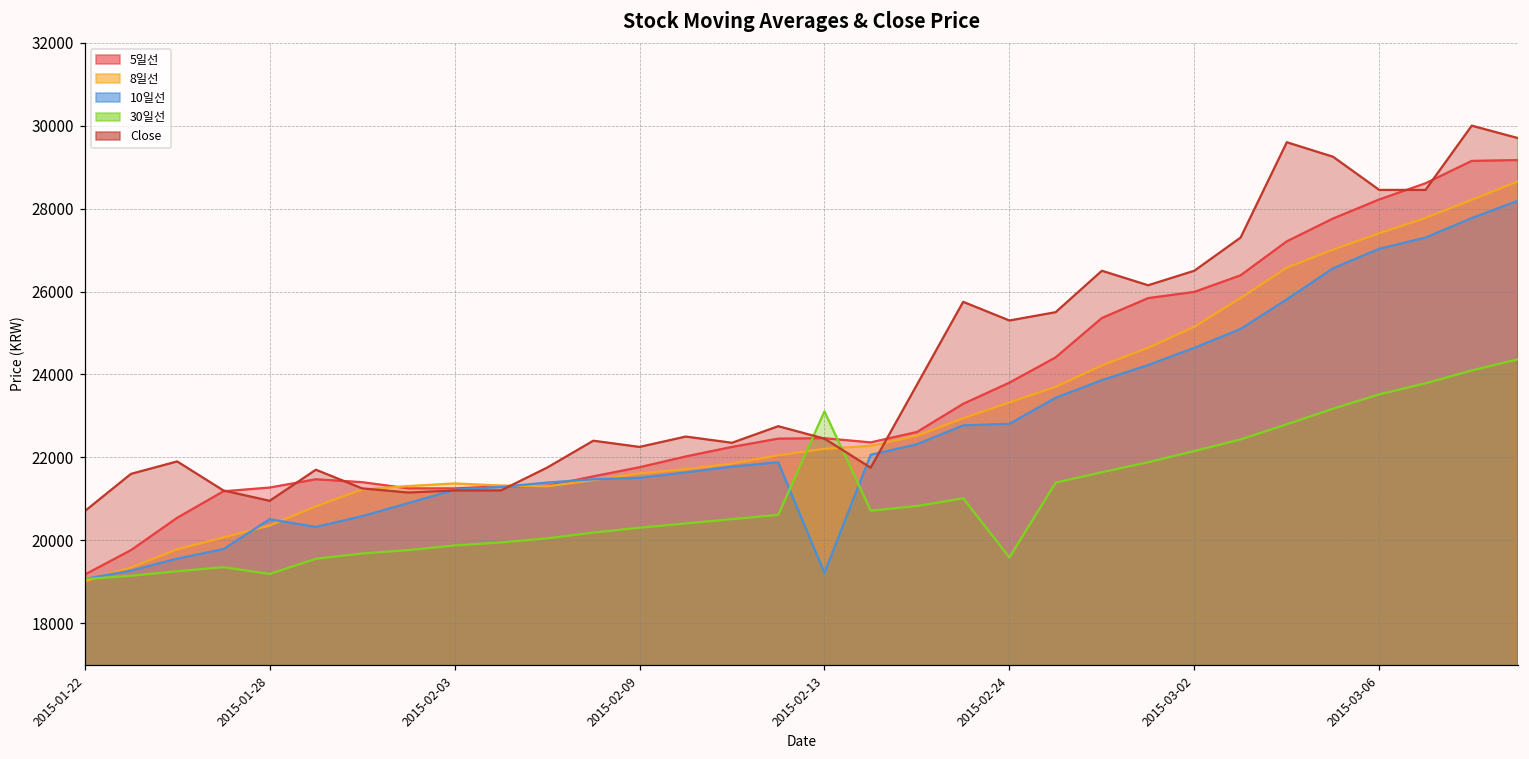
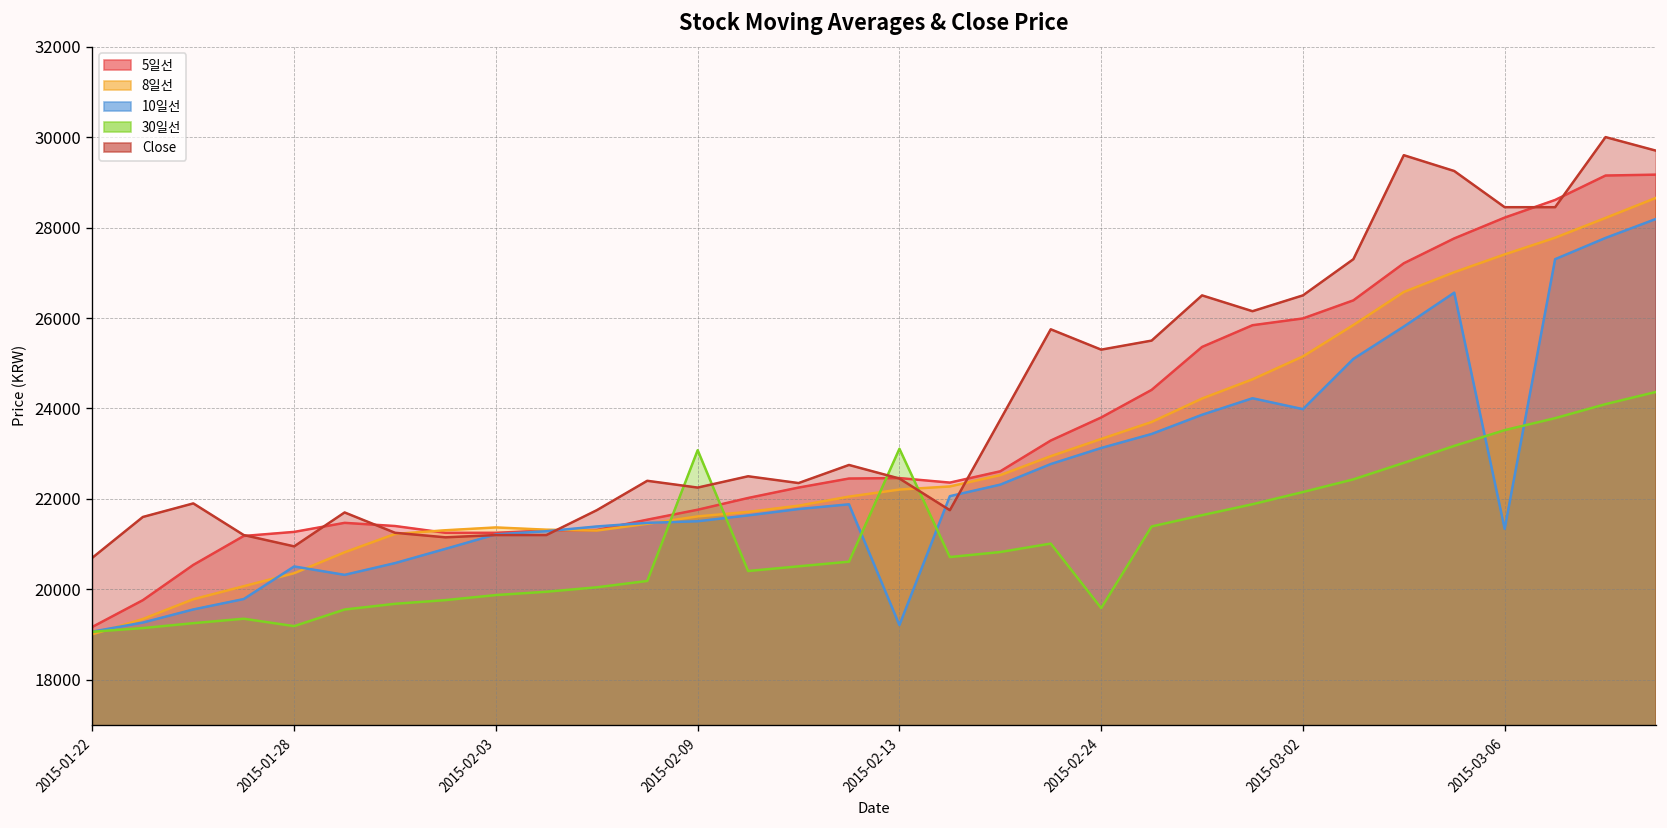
30일선, 2015-02-09: 20300 -> 23100
10일선, 2015-02-24: 22800 -> 23100
10일선, 2015-03-02: 24600 -> 24000
10일선, 2015-03-06: 27000 -> 21300
